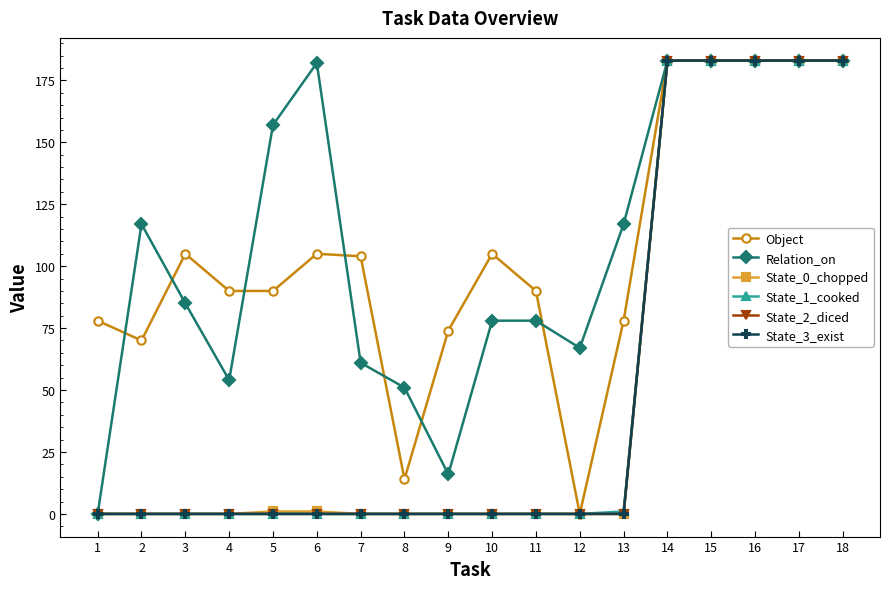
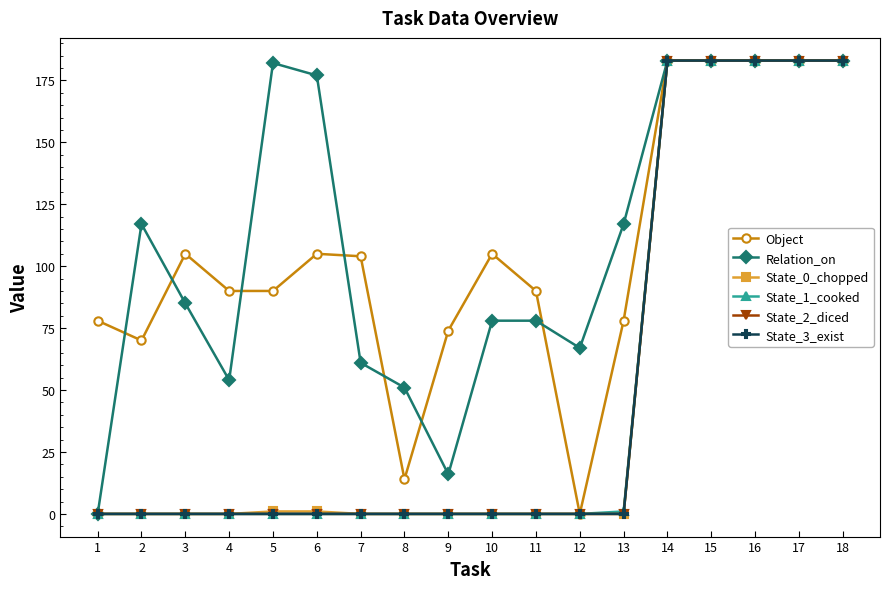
Relation_on, 5: 157 -> 182
Relation_on, 6: 182 -> 177
